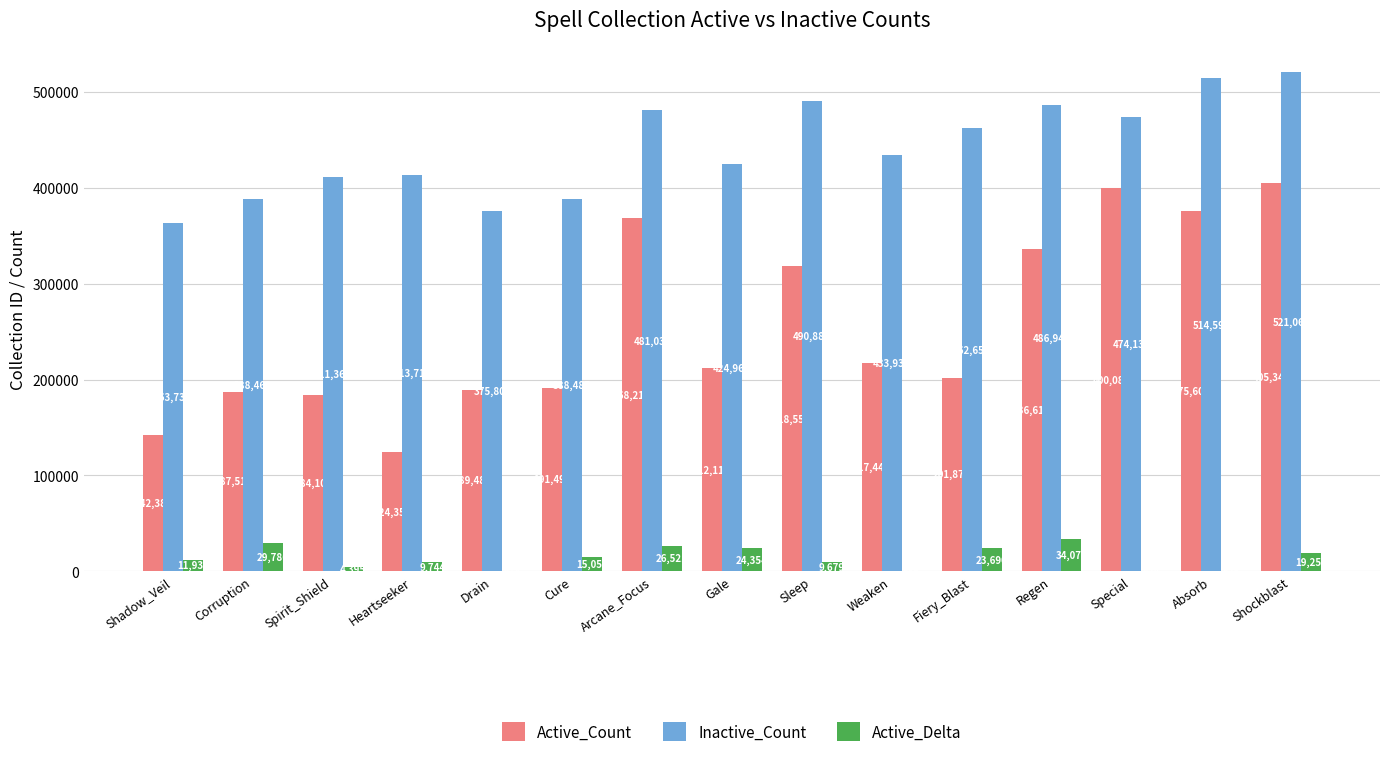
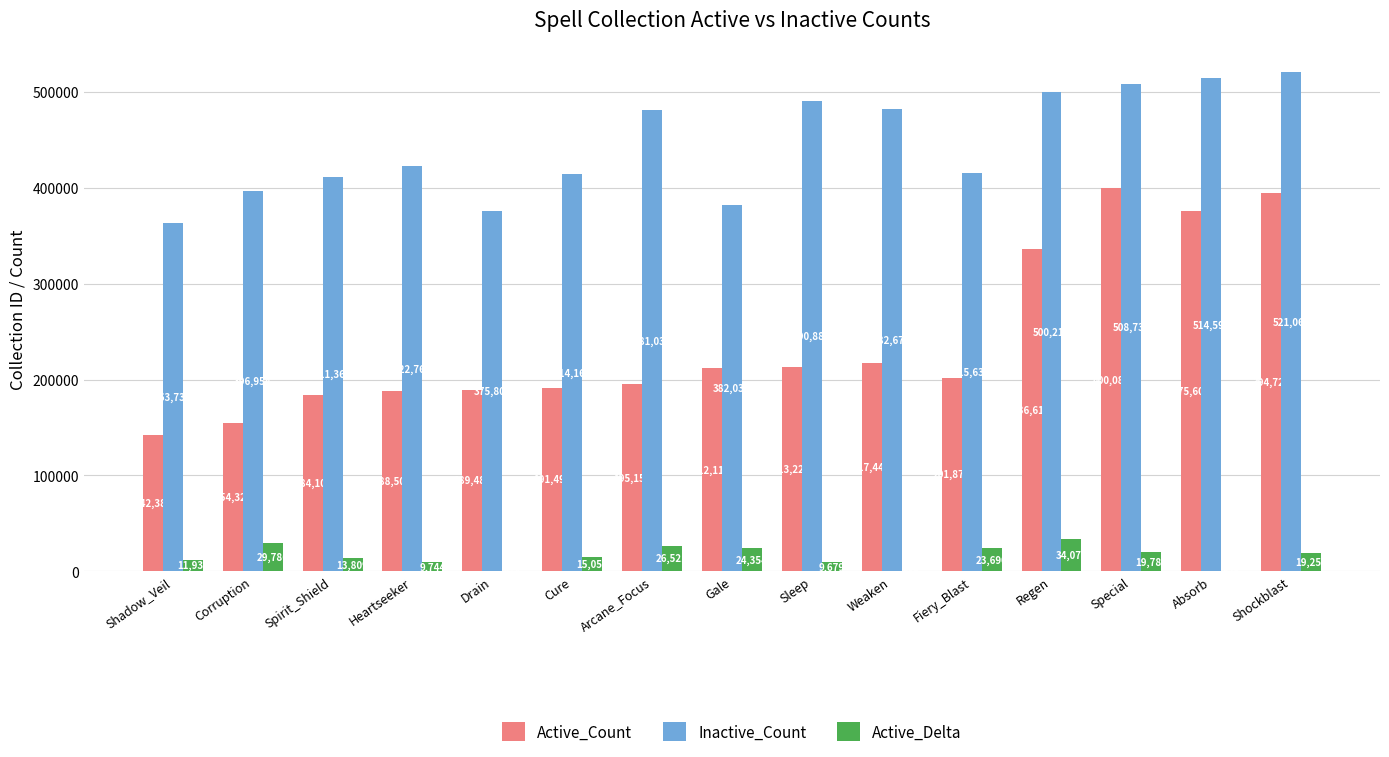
Active_Count, Corruption: 187,510 -> 154,321
Inactive_Count, Corruption: 390000 -> 400000
Active_Delta, Spirit_Shield: 0 -> 10000
Active_Count, Heartseeker: 124,356 -> 188,502
Inactive_Count, Heartseeker: 410000 -> 420000
Inactive_Count, Cure: 390000 -> 410000
Active_Count, Arcane_Focus: 368,212 -> 195,153
Inactive_Count, Gale: 424,965 -> 382,036
Active_Count, Sleep: 318,558 -> 213,229
Inactive_Count, Weaken: 430000 -> 480000
Inactive_Count, Fiery_Blast: 460000 -> 420000
Inactive_Count, Regen: 486,946 -> 500,214
Inactive_Count, Special: 474,139 -> 508,737
Active_Delta, Special: 0 -> 20000
Active_Count, Shockblast: 405,341 -> 394,723
